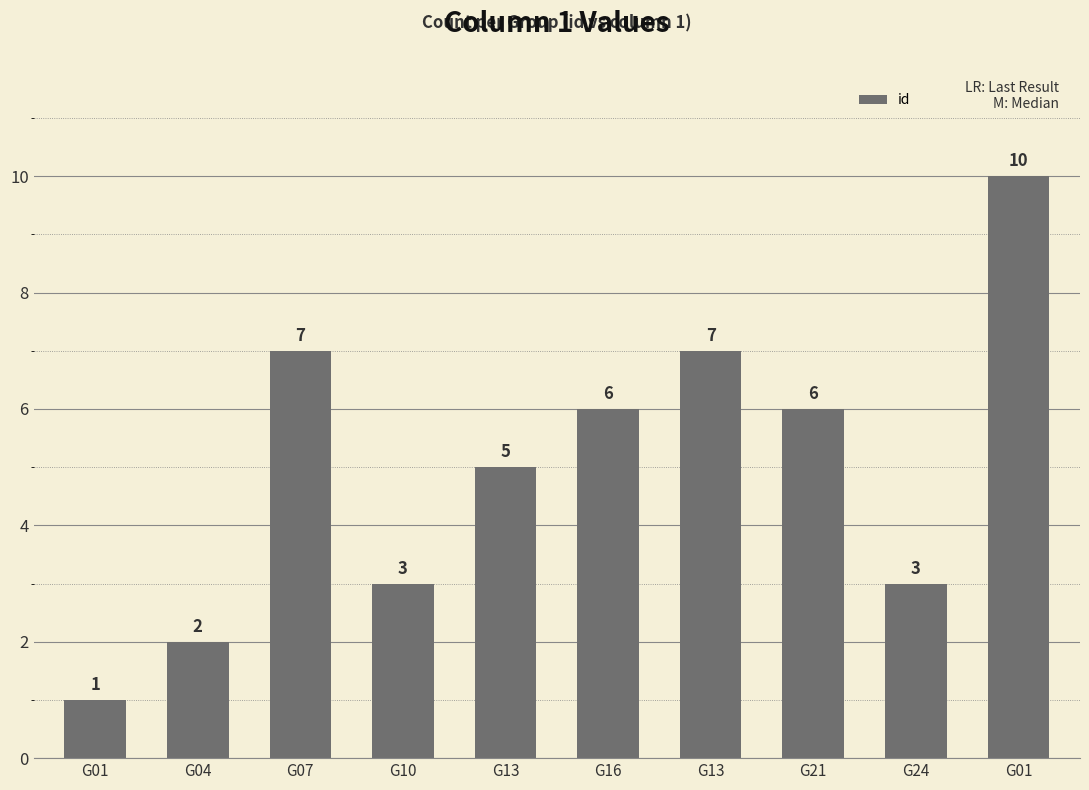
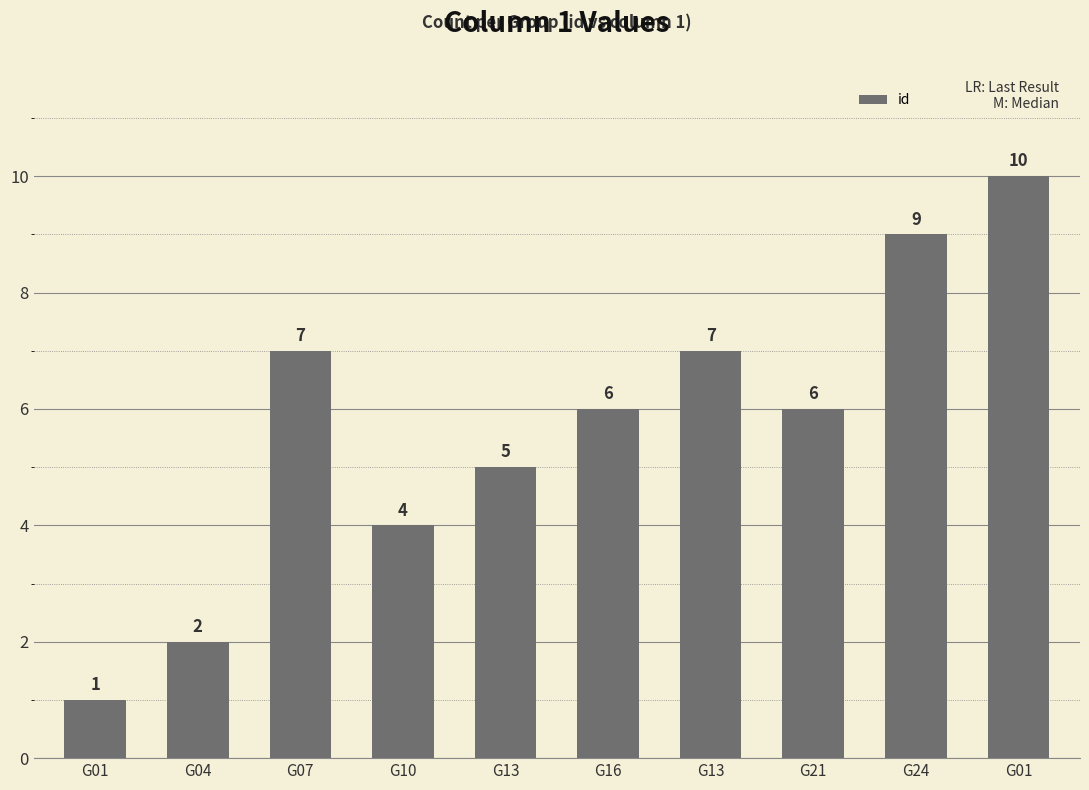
G10: 3 -> 4
G24: 3 -> 9
